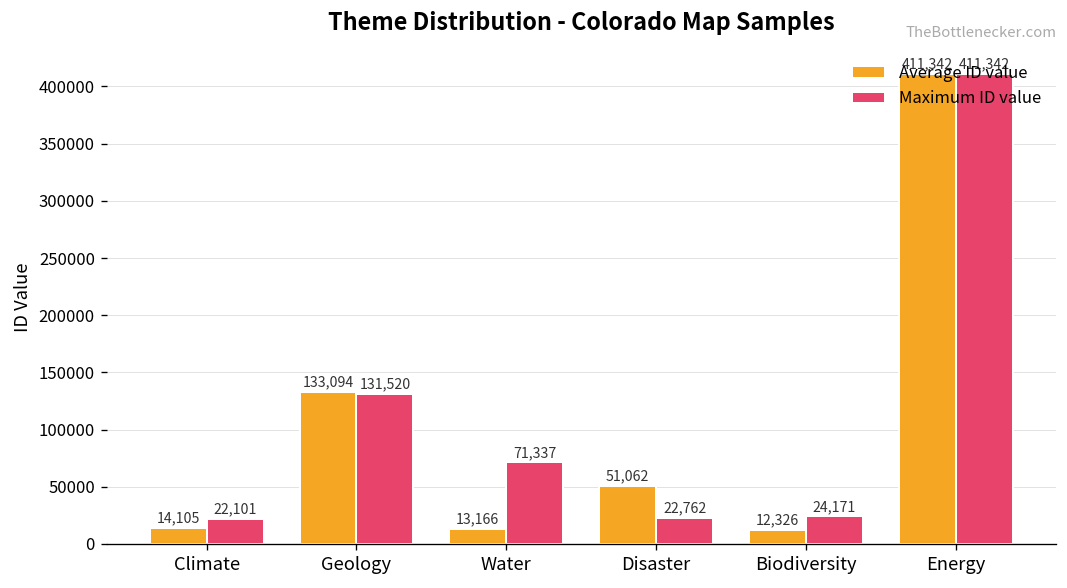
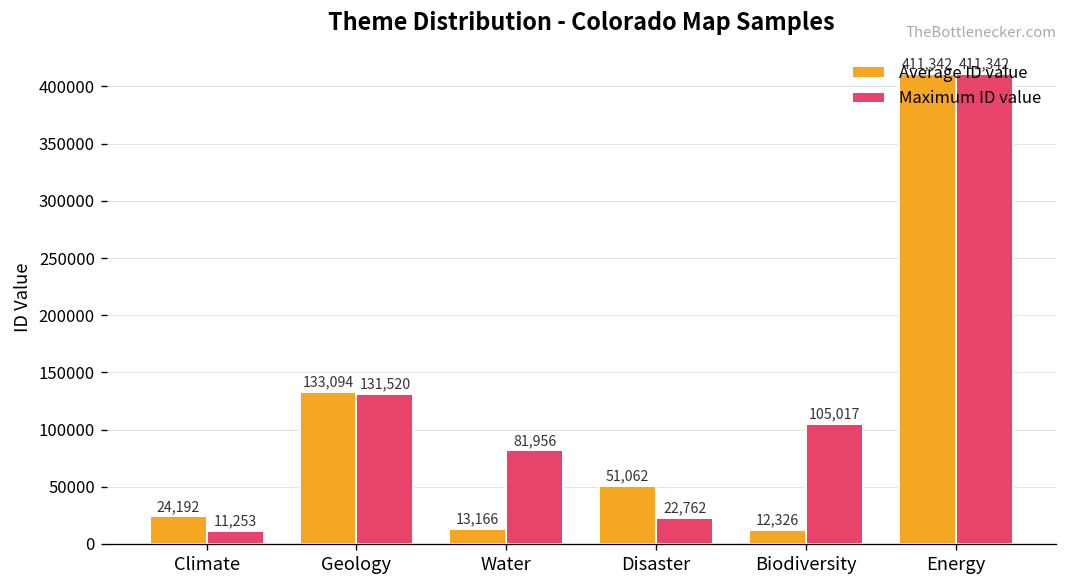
Average ID value, Climate: 14,105 -> 24,192
Maximum ID value, Climate: 22,101 -> 11,253
Maximum ID value, Water: 71,337 -> 81,956
Maximum ID value, Biodiversity: 24,171 -> 105,017
